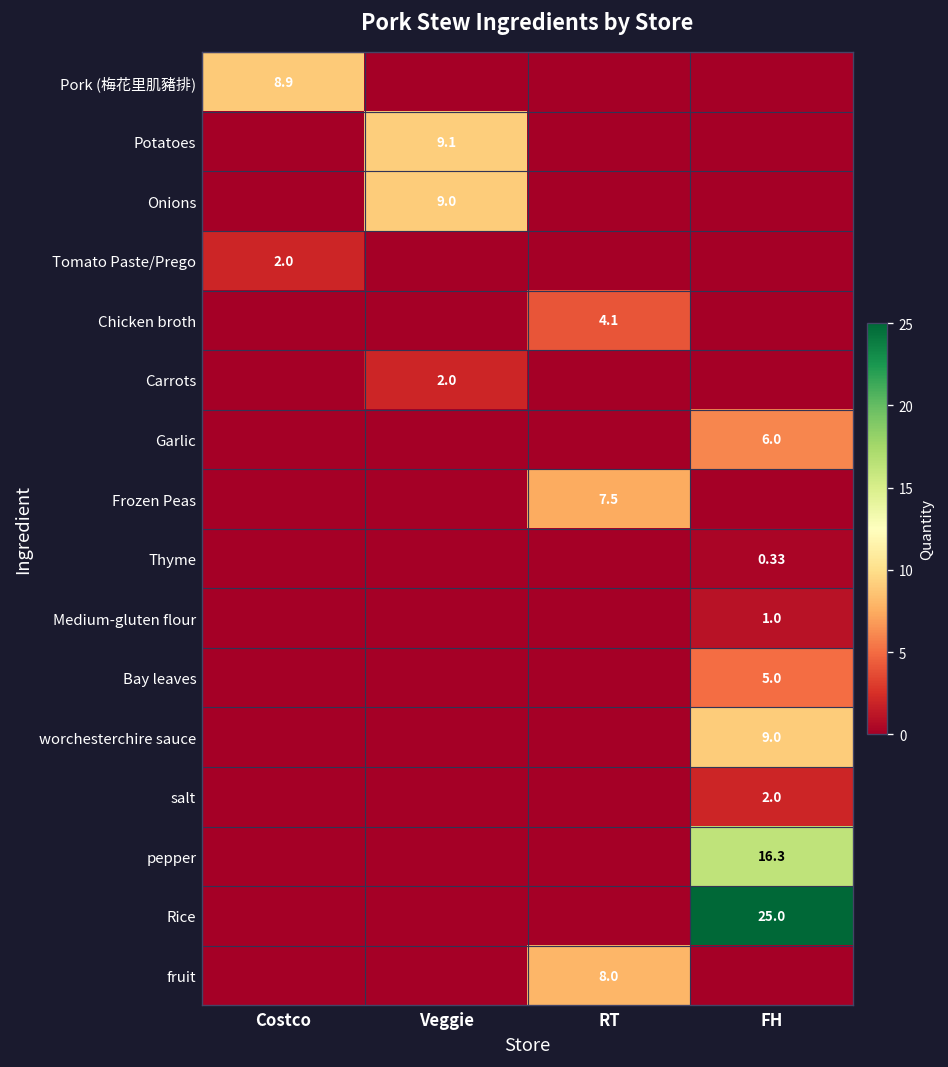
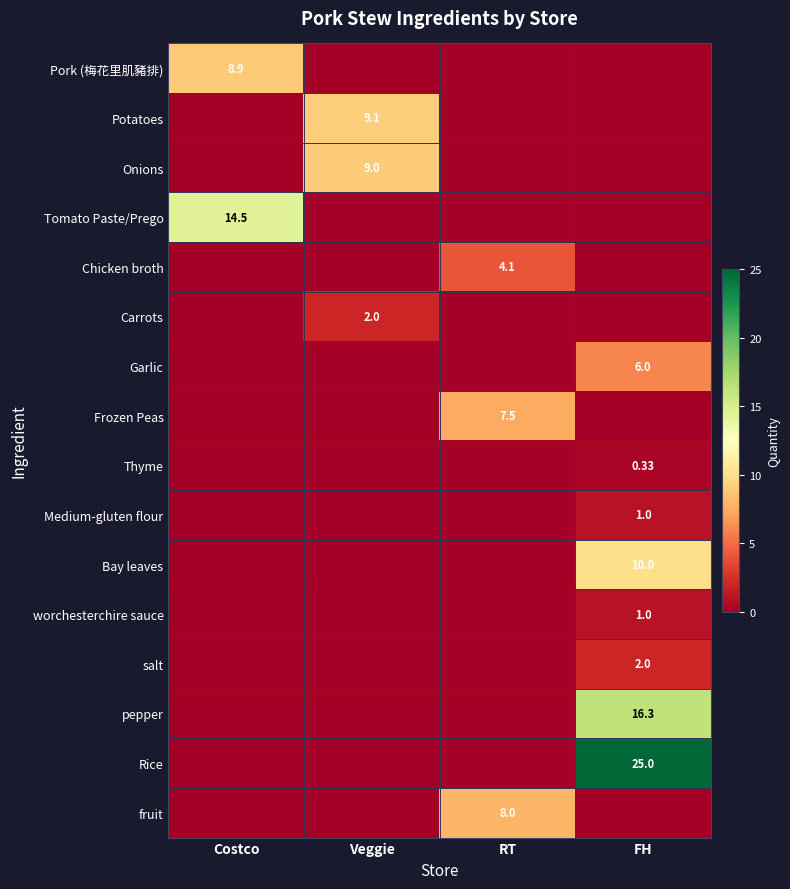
Tomato Paste/Prego, Costco: 2.0 -> 14.5
Bay leaves, FH: 5.0 -> 10.0
worchesterchire sauce, FH: 9.0 -> 1.0
